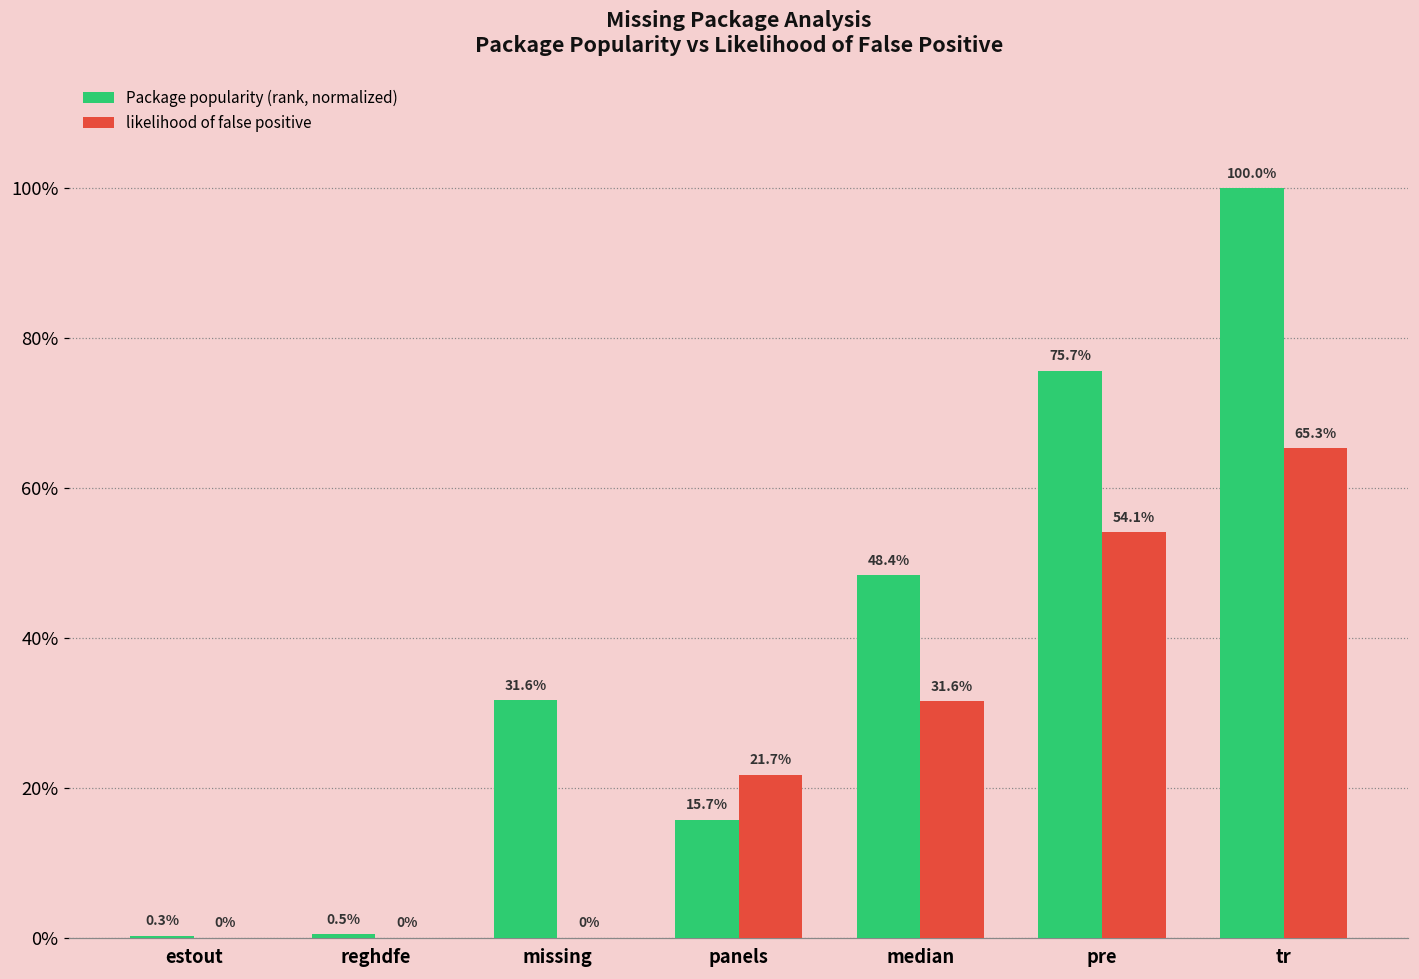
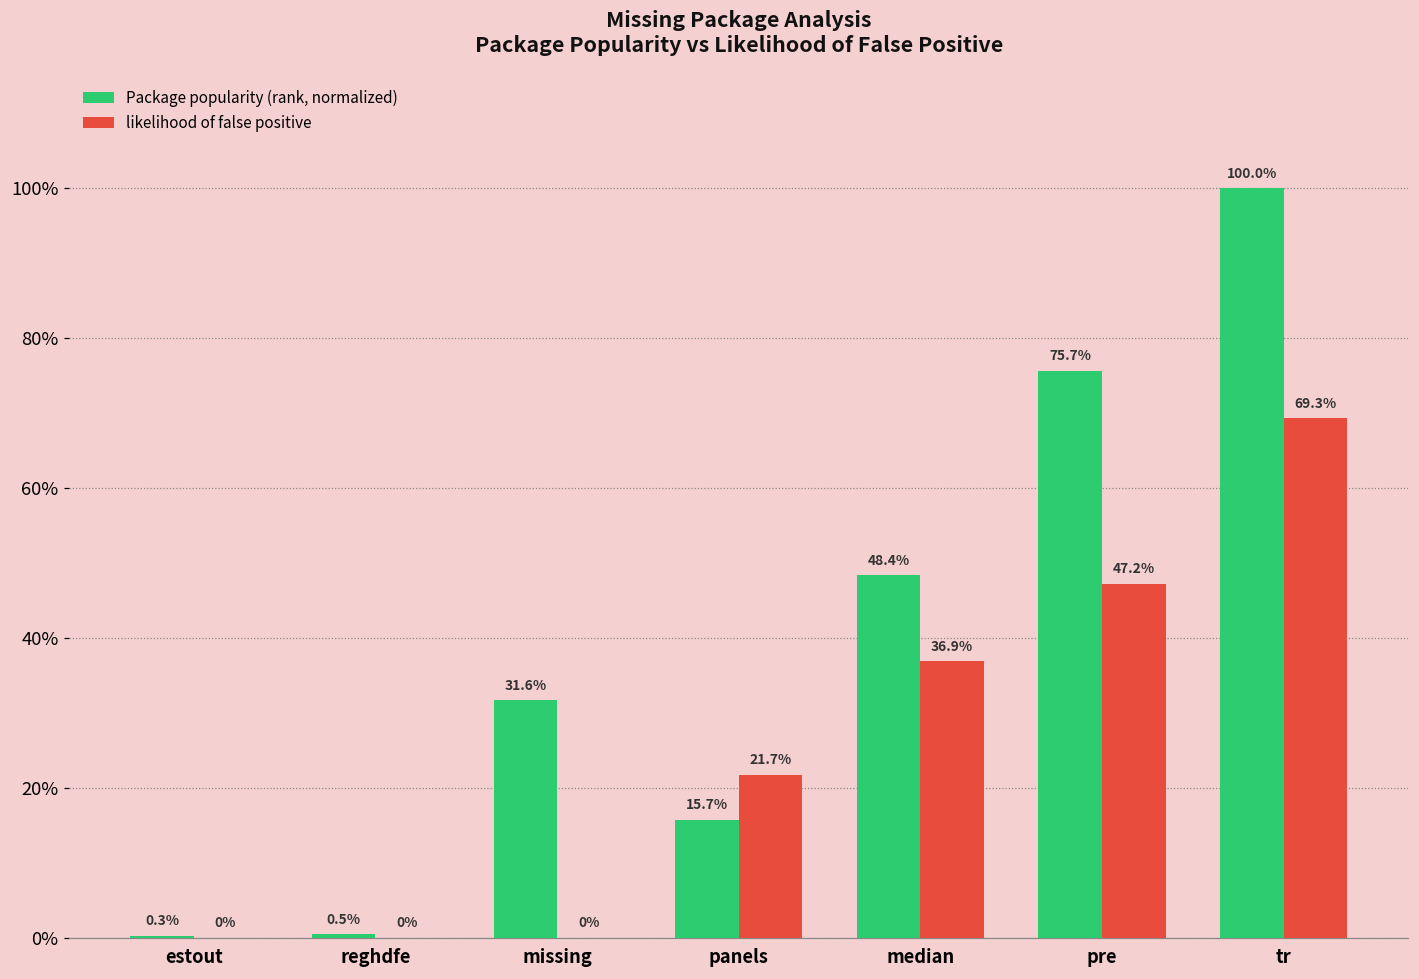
likelihood of false positive, median: 31.6% -> 36.9%
likelihood of false positive, pre: 54.1% -> 47.2%
likelihood of false positive, tr: 65.3% -> 69.3%
